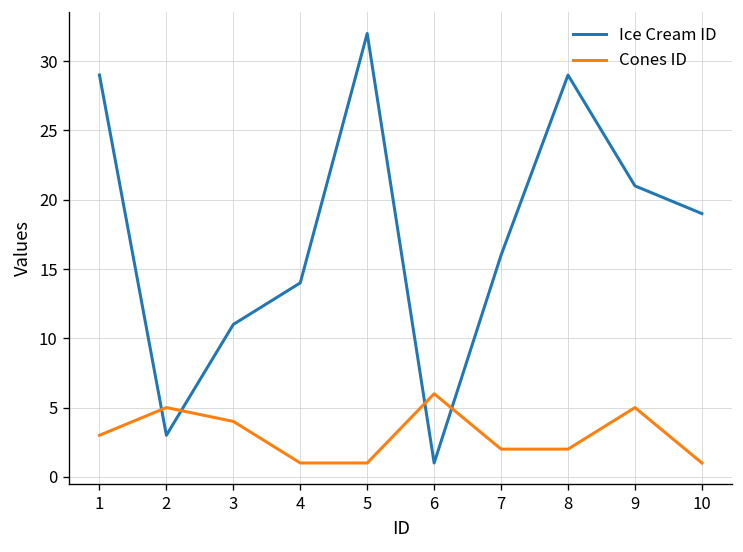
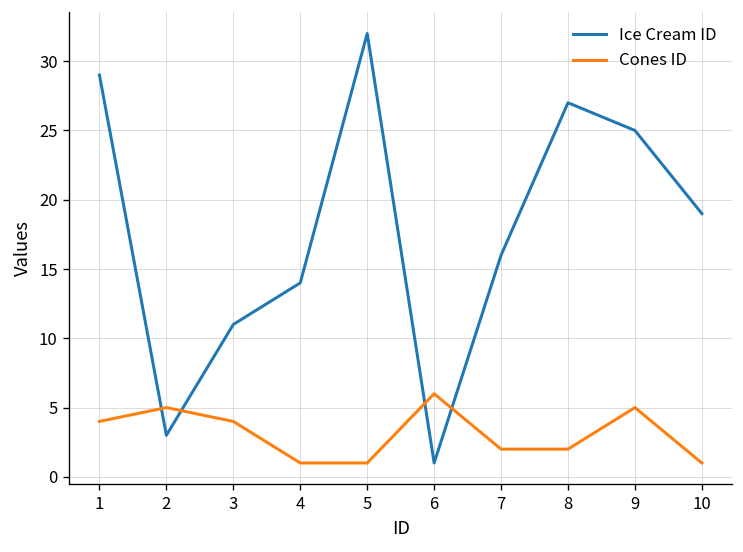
Cones ID, 1: 3 -> 4
Ice Cream ID, 8: 29 -> 27
Ice Cream ID, 9: 21 -> 25
